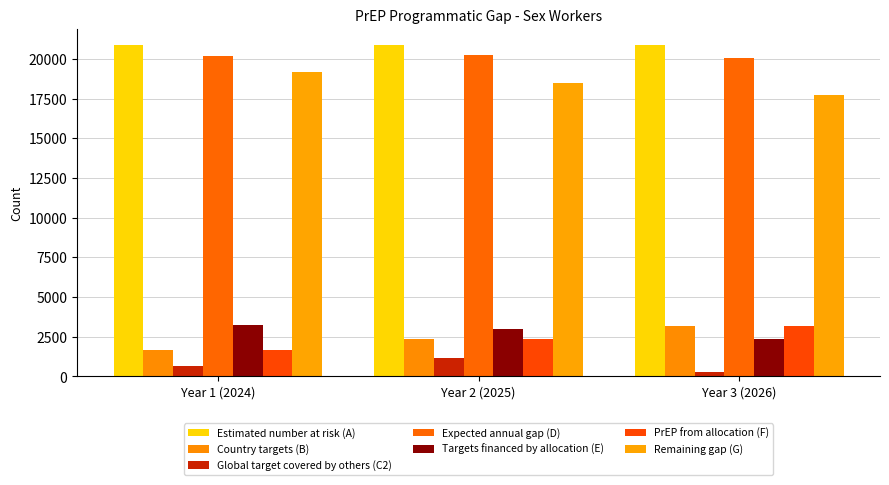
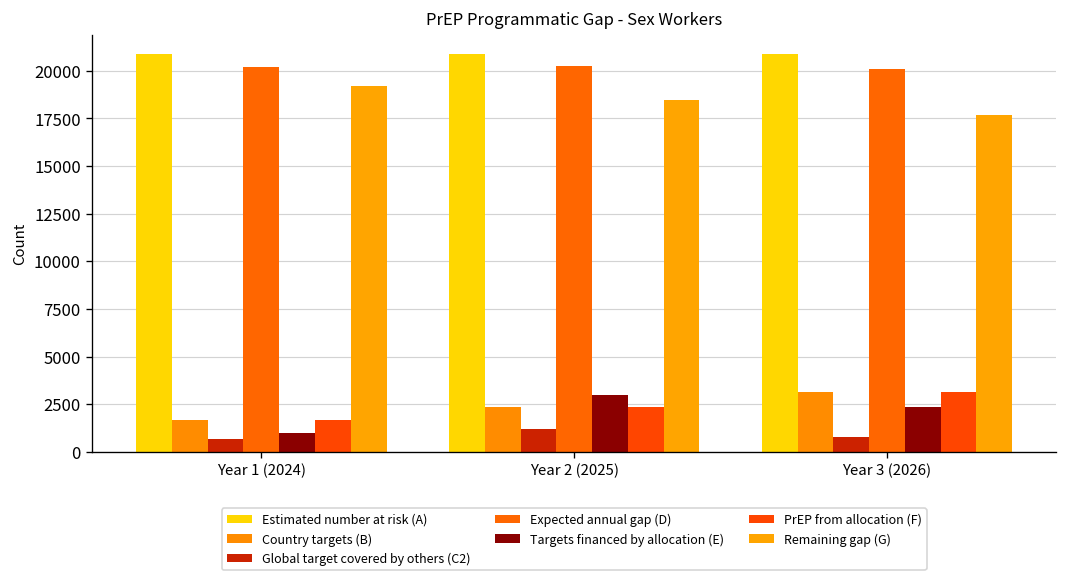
Targets financed by allocation (E), Year 1 (2024): 3300 -> 1000
Global target covered by others (C2), Year 3 (2026): 300 -> 800
